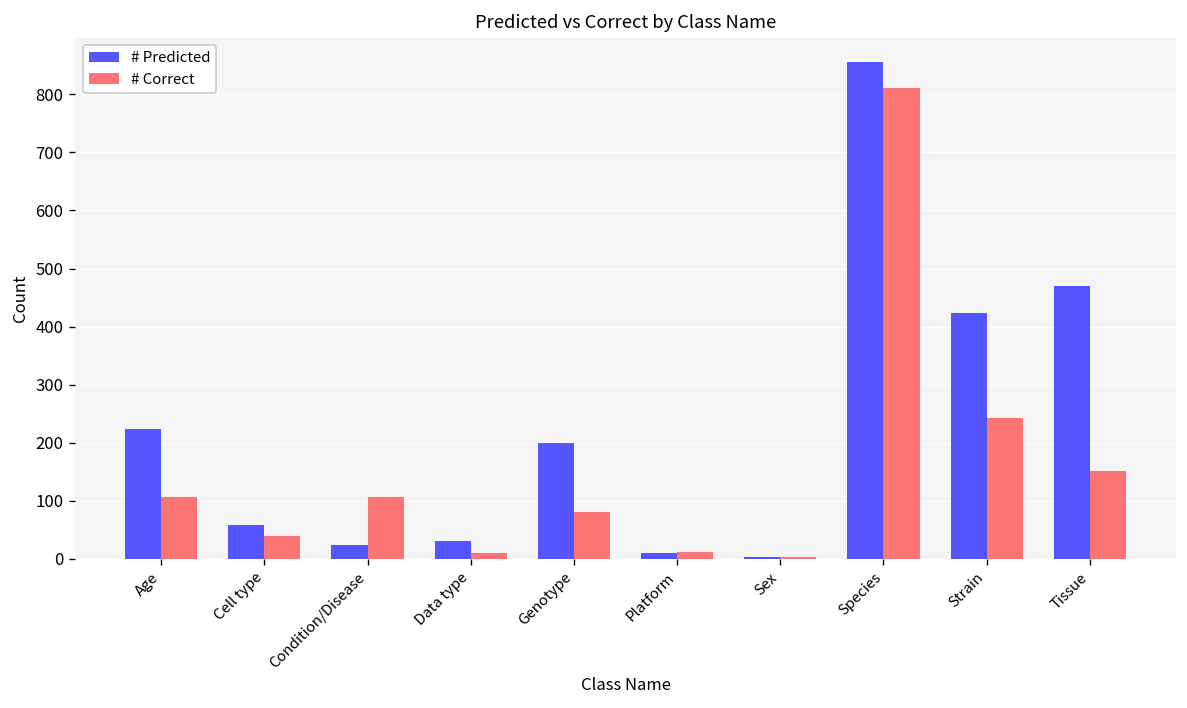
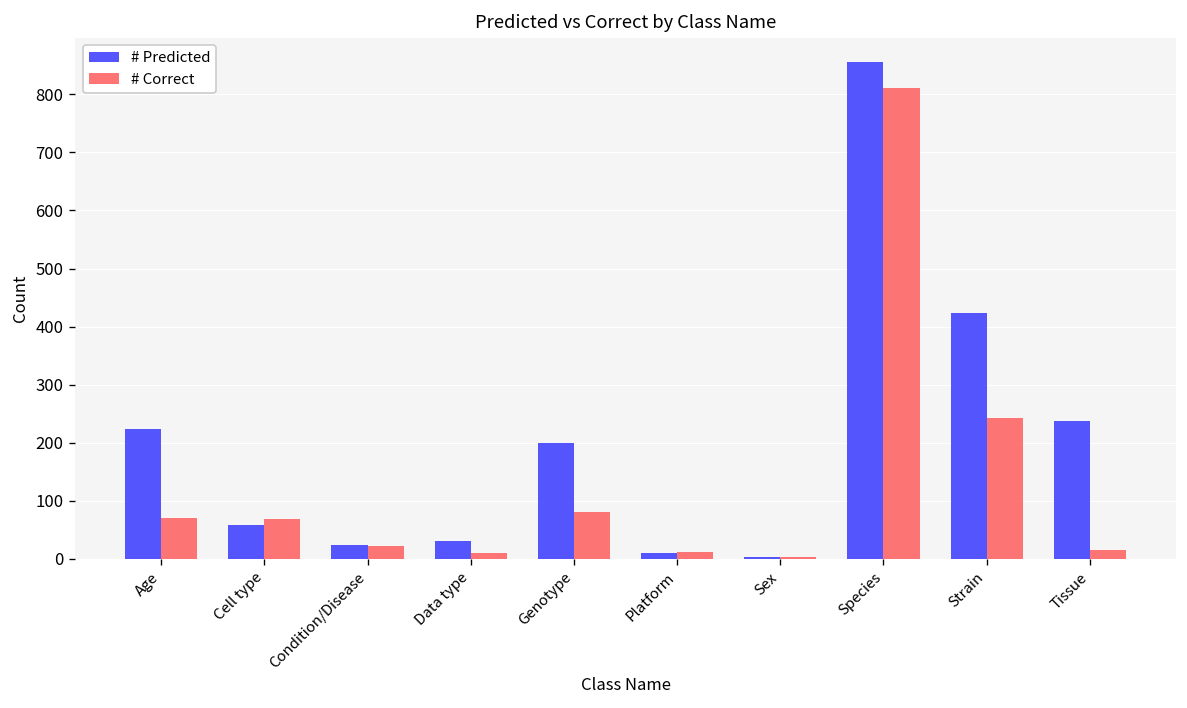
# Correct, Age: 110 -> 70
# Correct, Cell type: 40 -> 70
# Correct, Condition/Disease: 110 -> 20
# Predicted, Tissue: 470 -> 240
# Correct, Tissue: 150 -> 20
